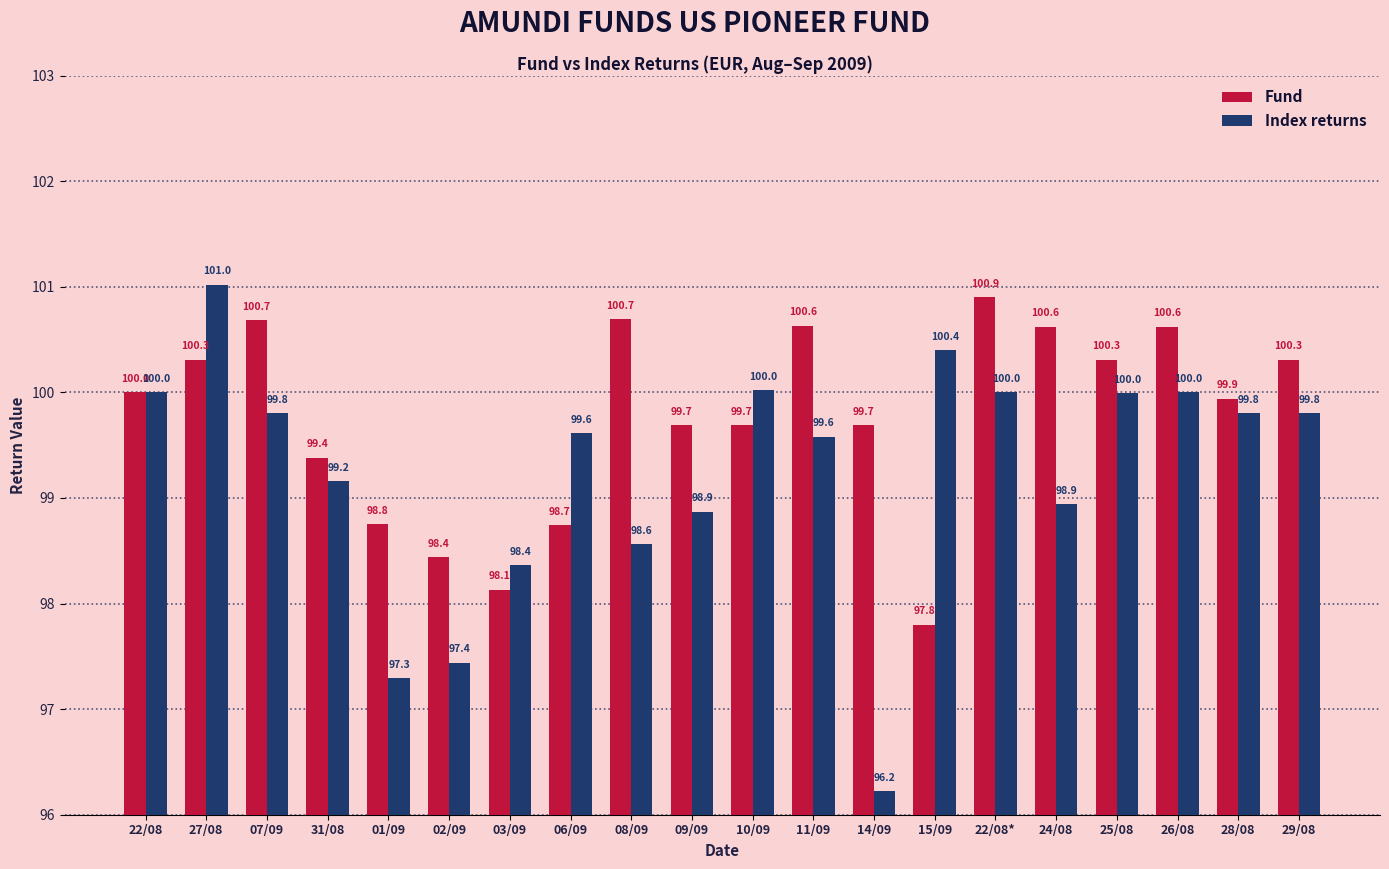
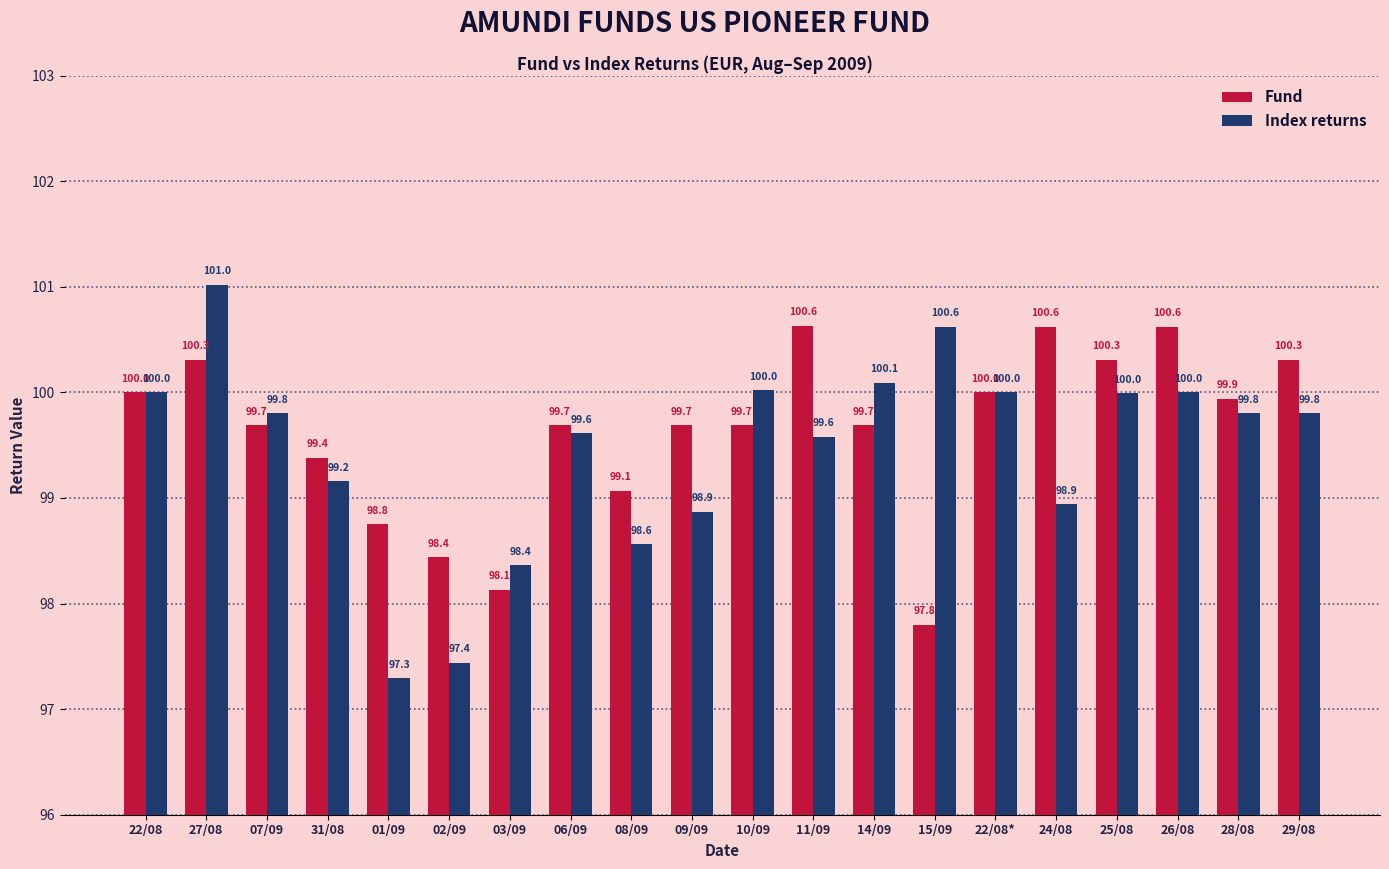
Fund, 07/09: 100.7 -> 99.7
Fund, 06/09: 98.7 -> 99.7
Fund, 08/09: 100.7 -> 99.1
Index returns, 14/09: 96.2 -> 100.1
Index returns, 15/09: 100.4 -> 100.6
Fund, 22/08*: 100.9 -> 100.0
